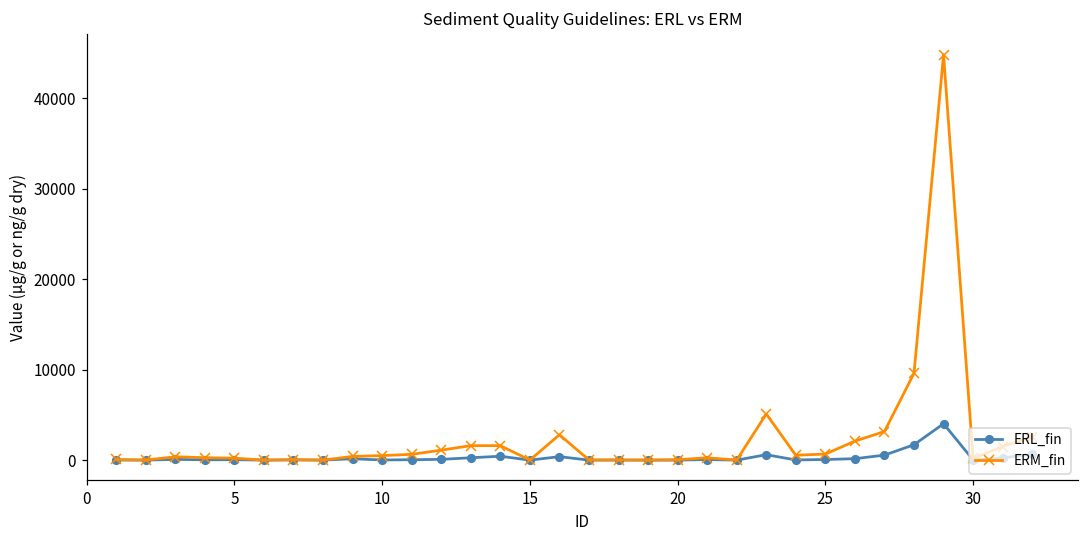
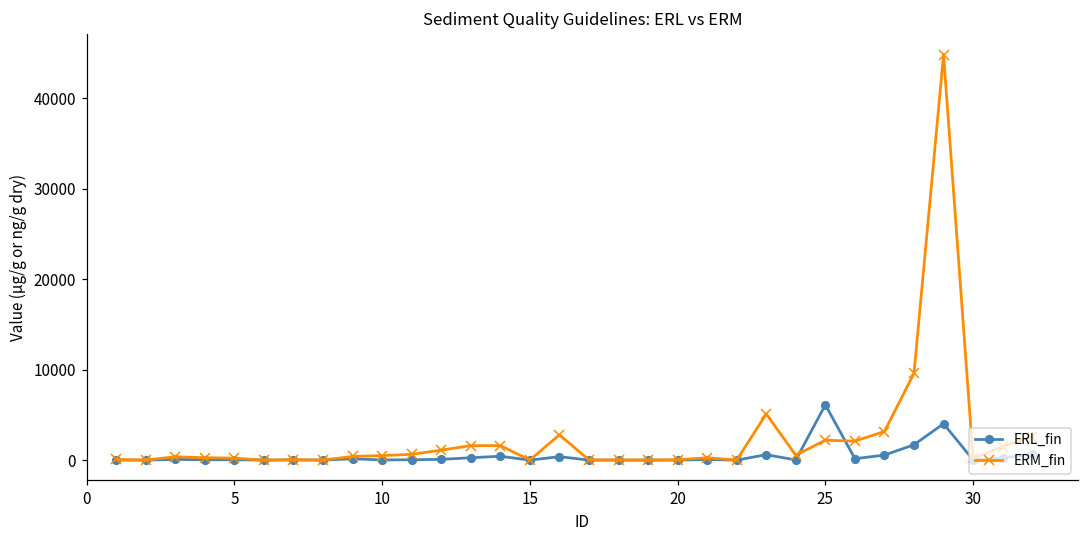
ERL_fin, 25: 0 -> 6000
ERM_fin, 25: 1000 -> 2000
